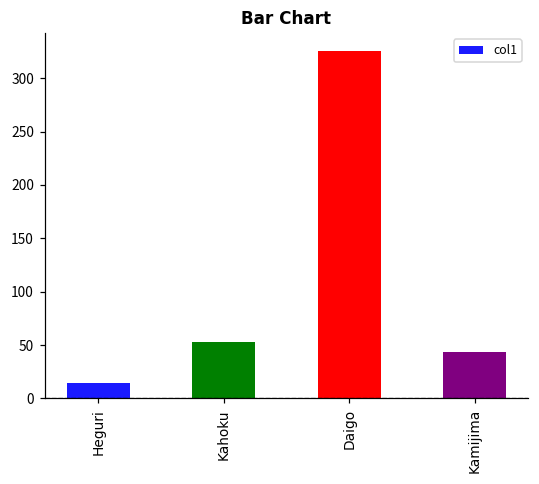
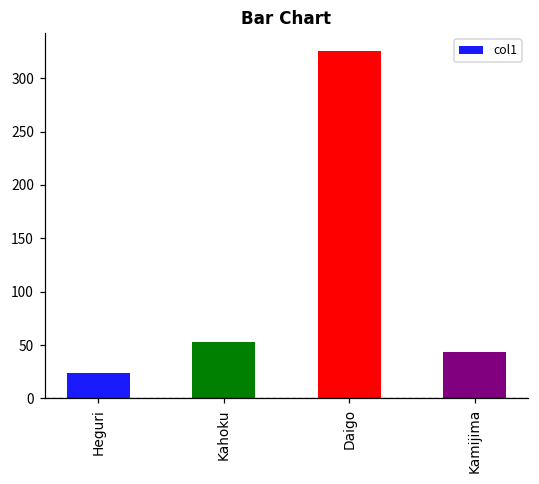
Heguri: 10 -> 20
